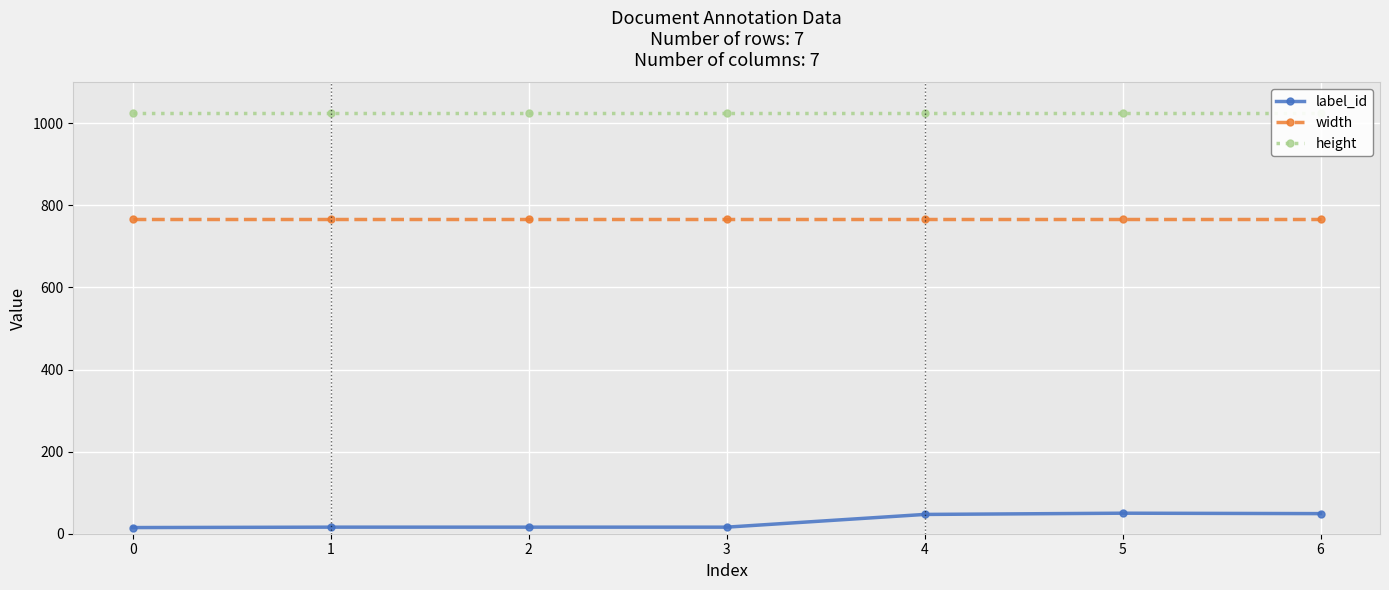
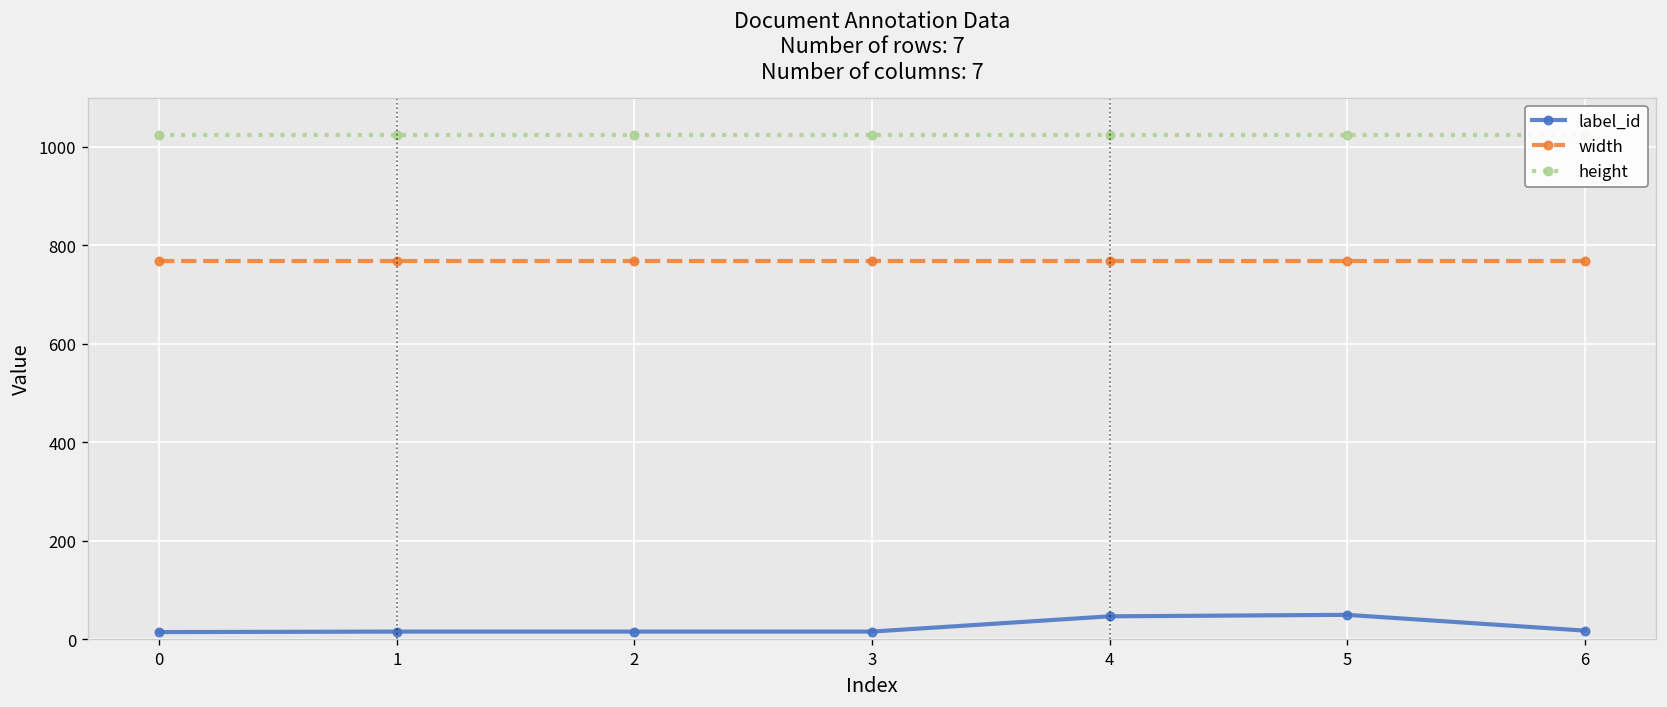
label_id, 6: 50 -> 20
